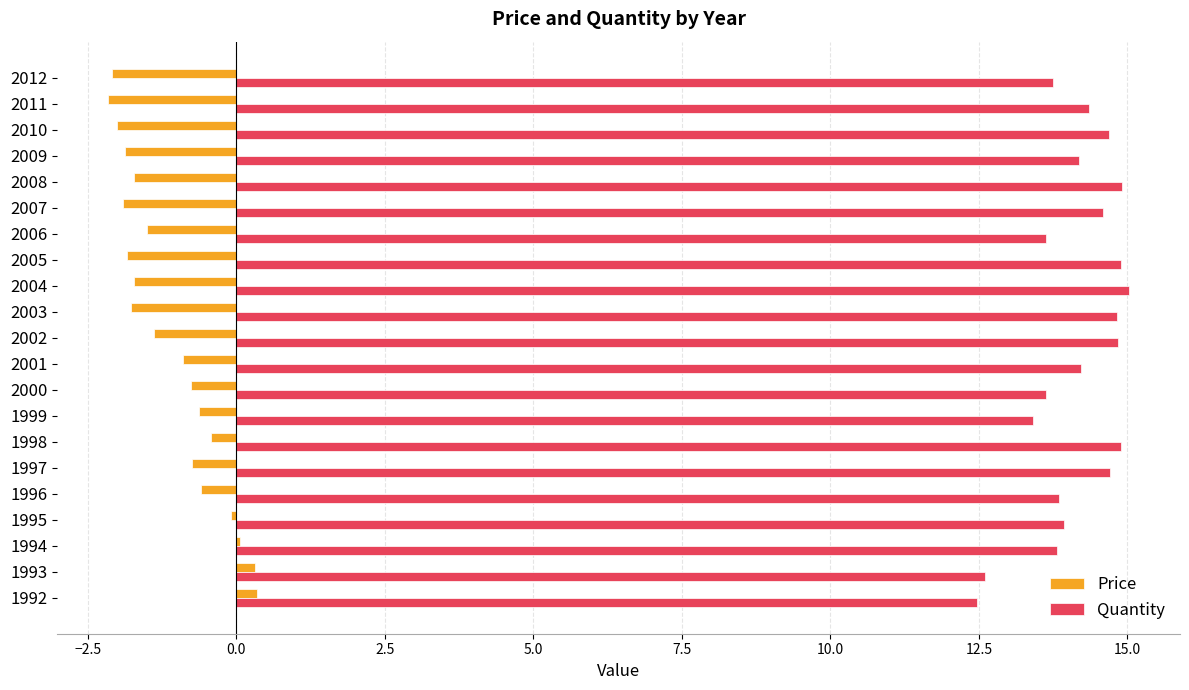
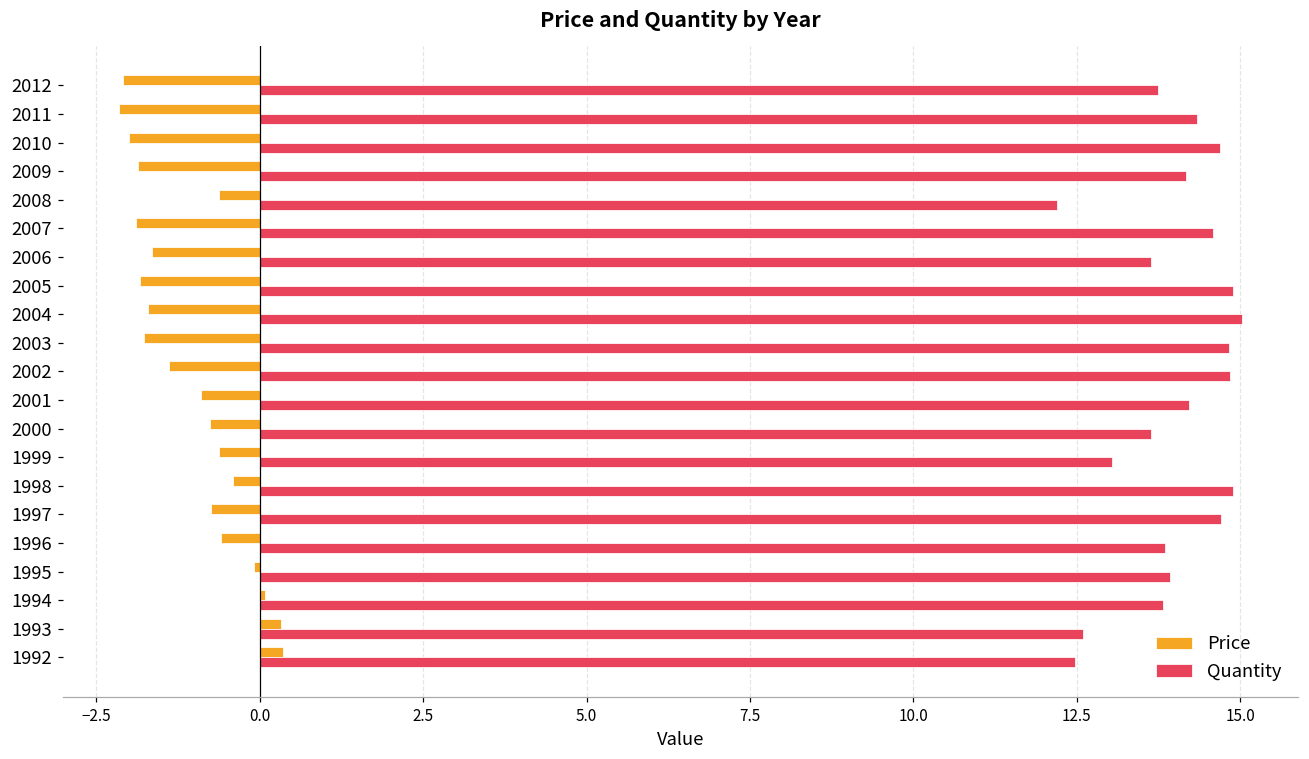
Price, 2008: -1.7 -> -0.6
Quantity, 2008: 14.9 -> 12.2
Price, 2006: -1.5 -> -1.7
Quantity, 1999: 13.4 -> 13.0
